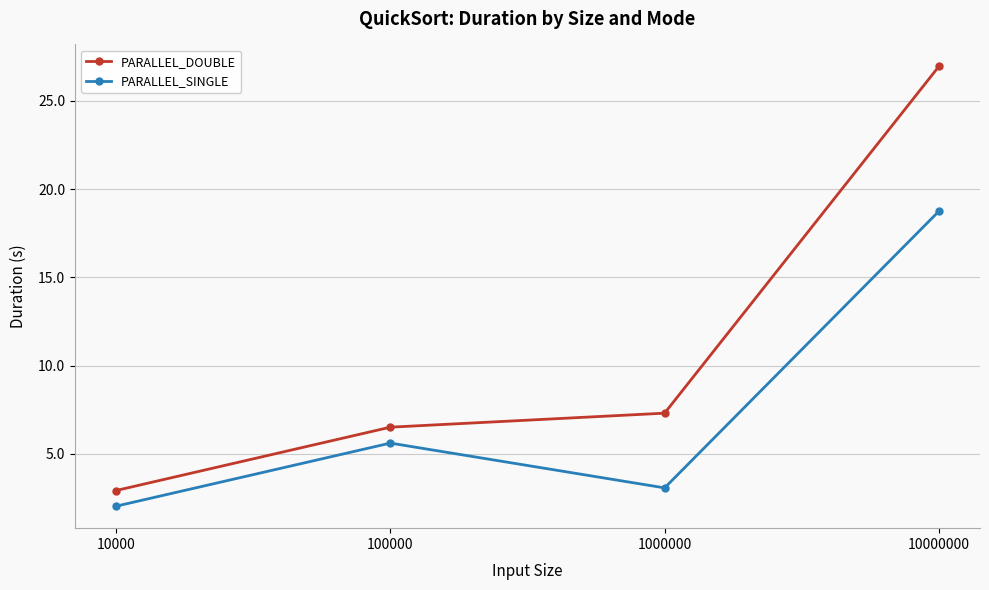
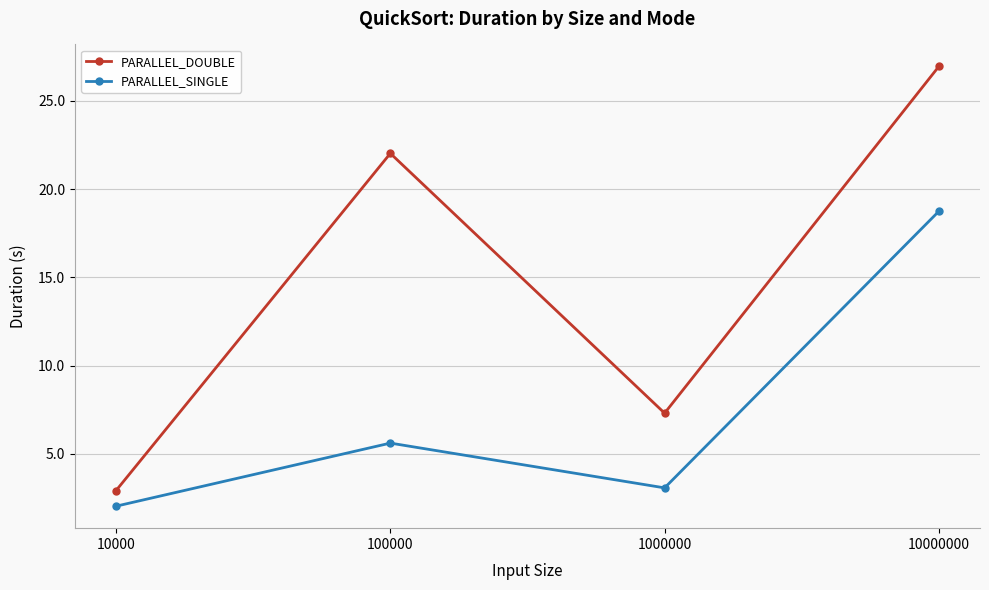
PARALLEL_DOUBLE, 100000: 6.5 -> 22.0
